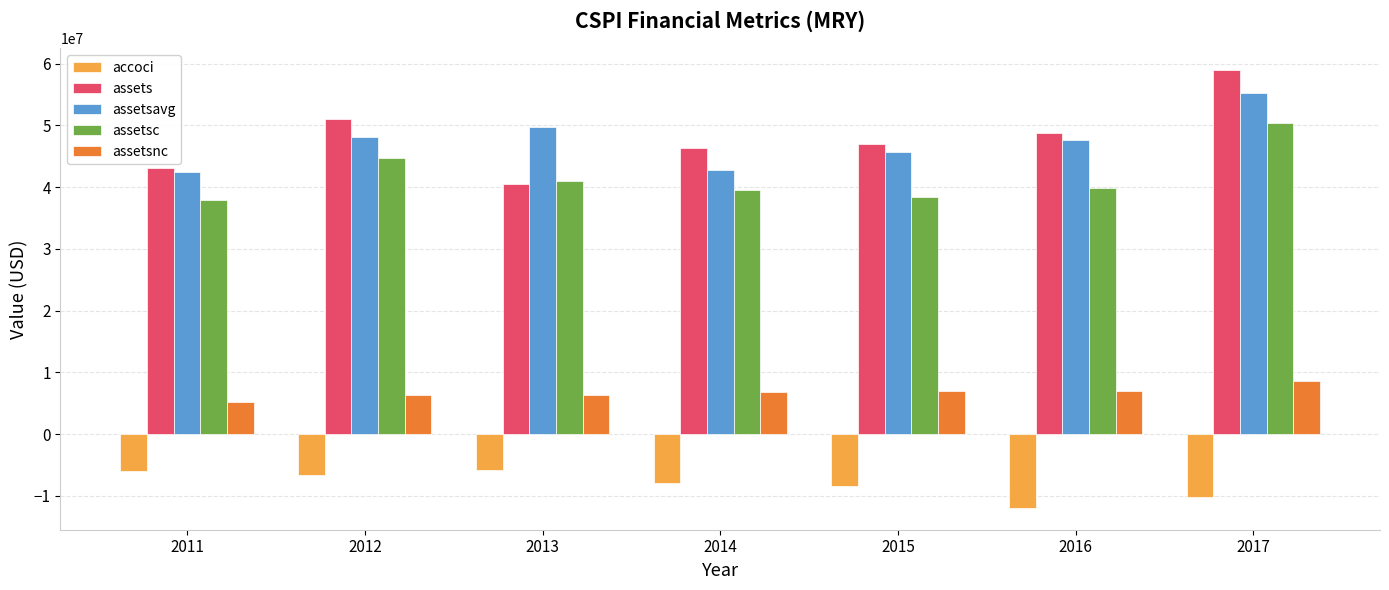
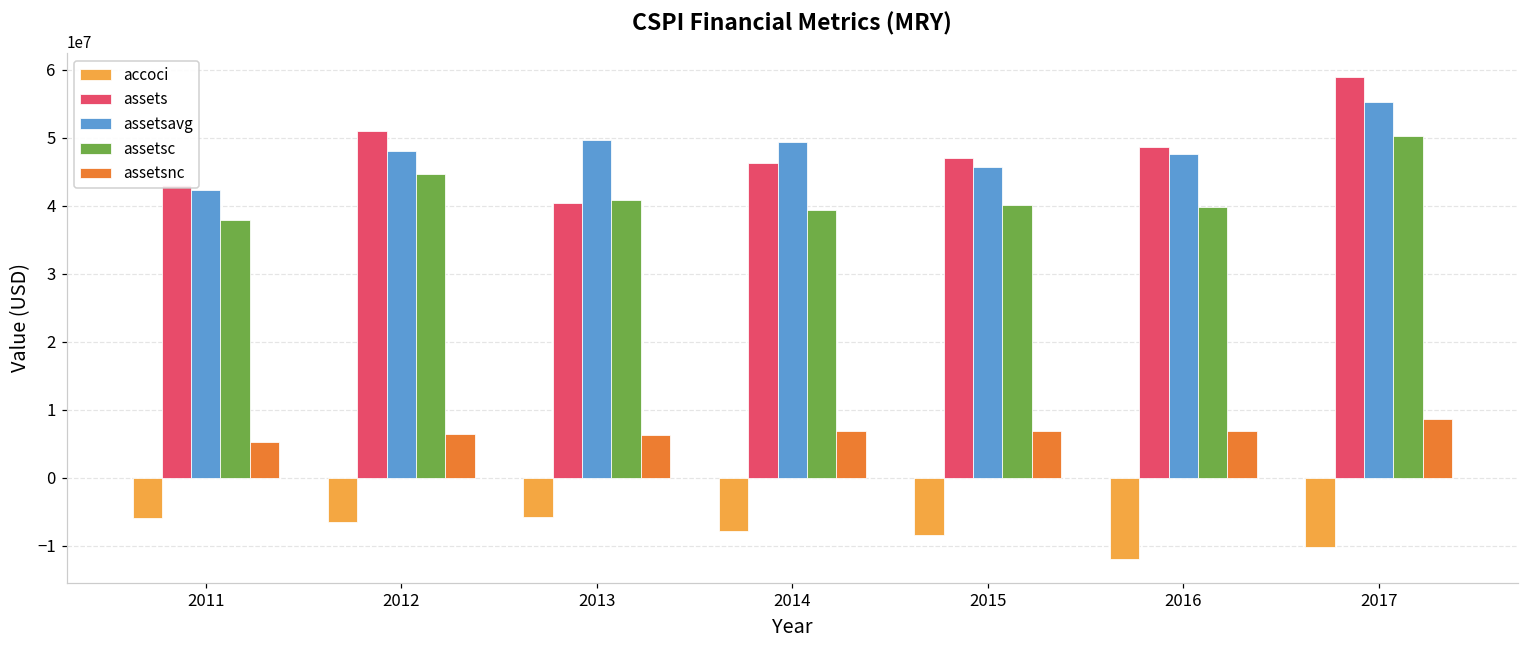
assetsavg, 2014: 43000000 -> 49000000
assetsc, 2015: 38000000 -> 40000000
